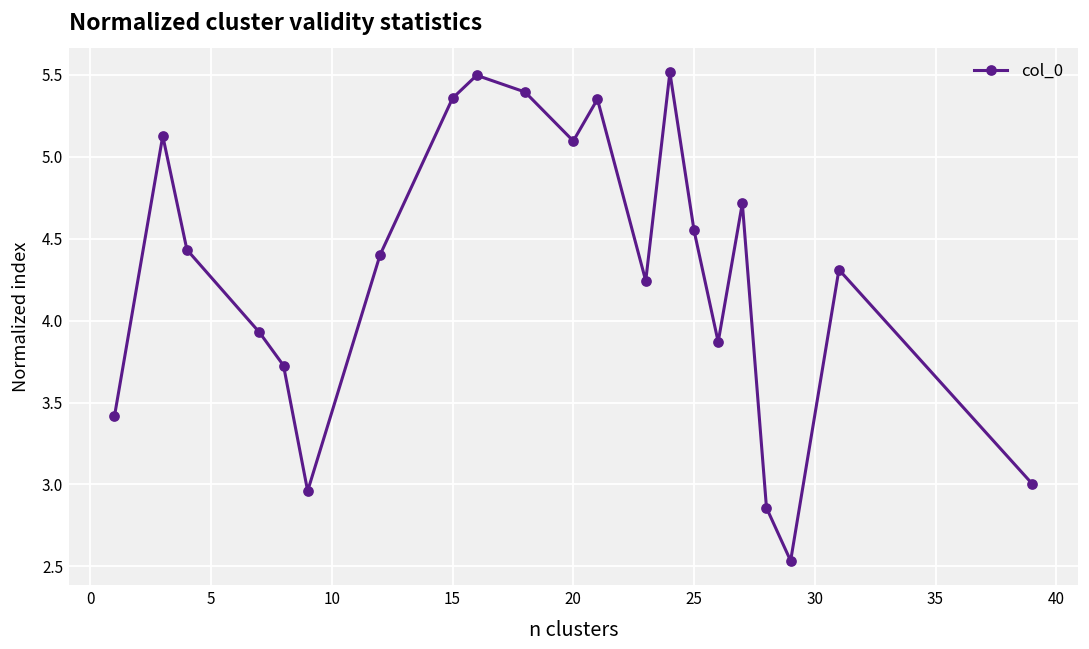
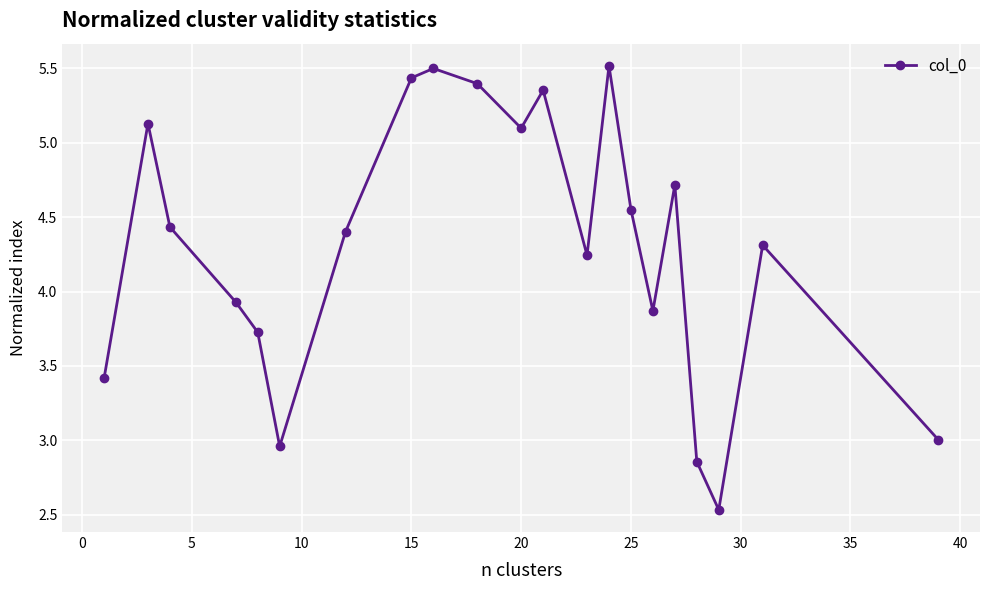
15: 5.36 -> 5.43
